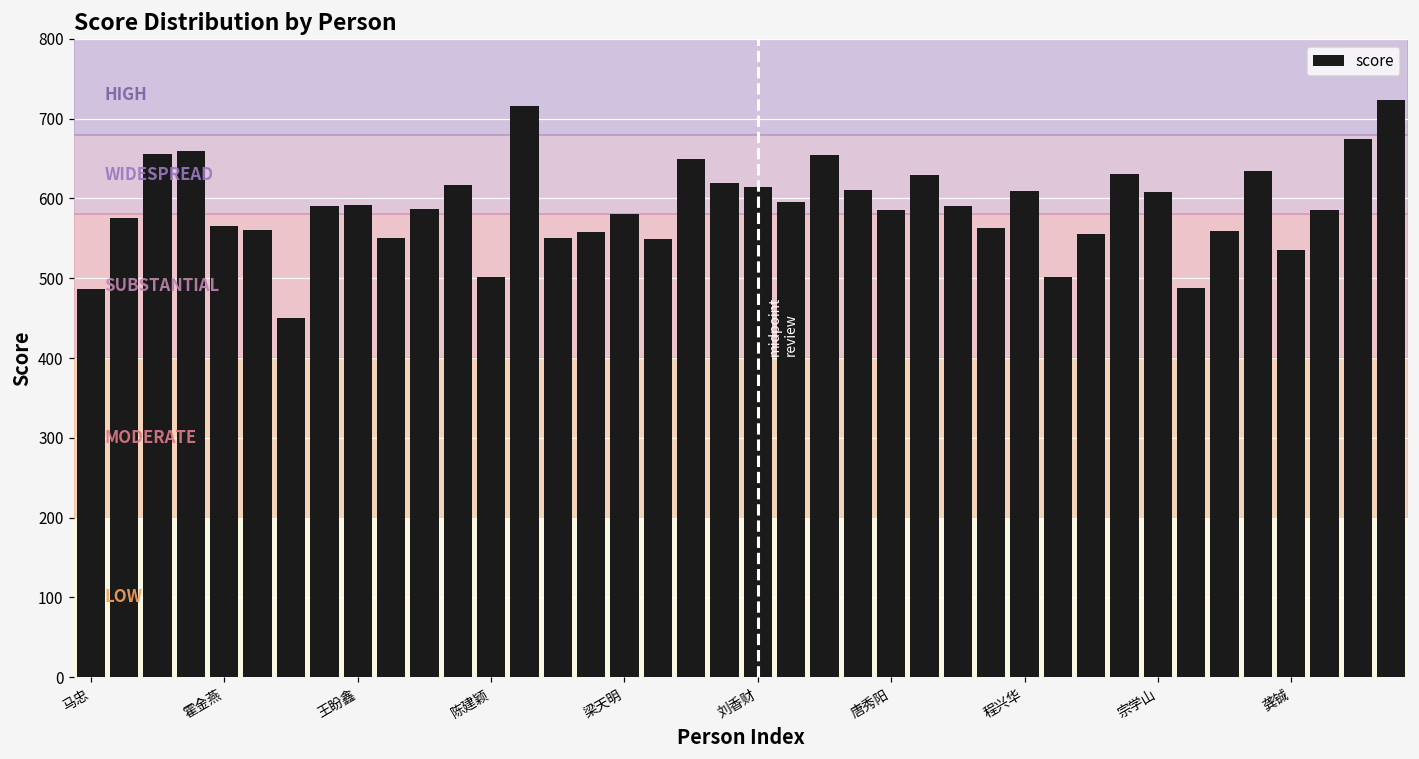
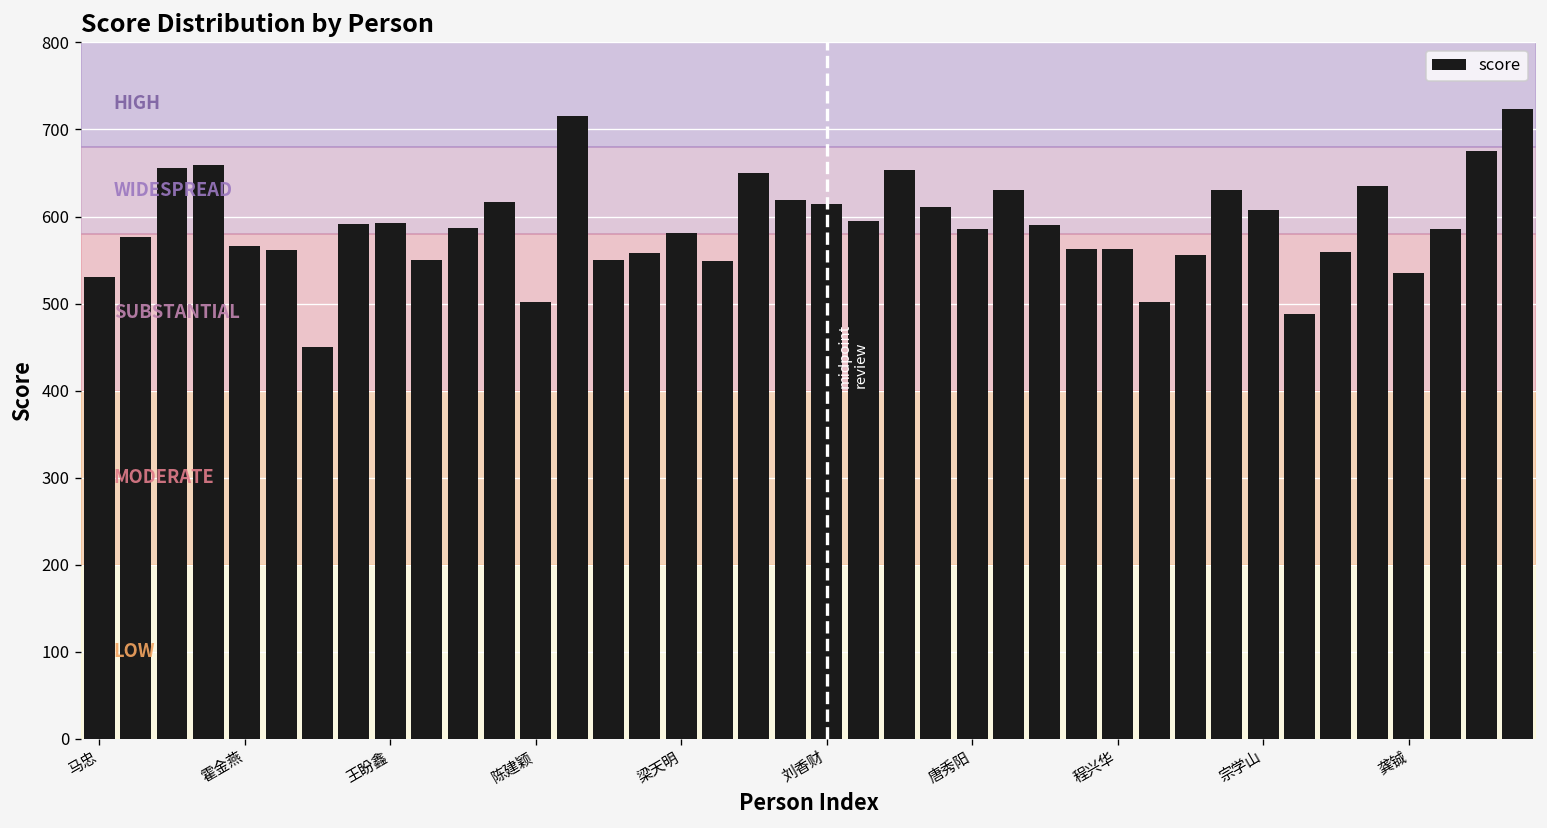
马忠: 490 -> 530
程兴华: 610 -> 560
